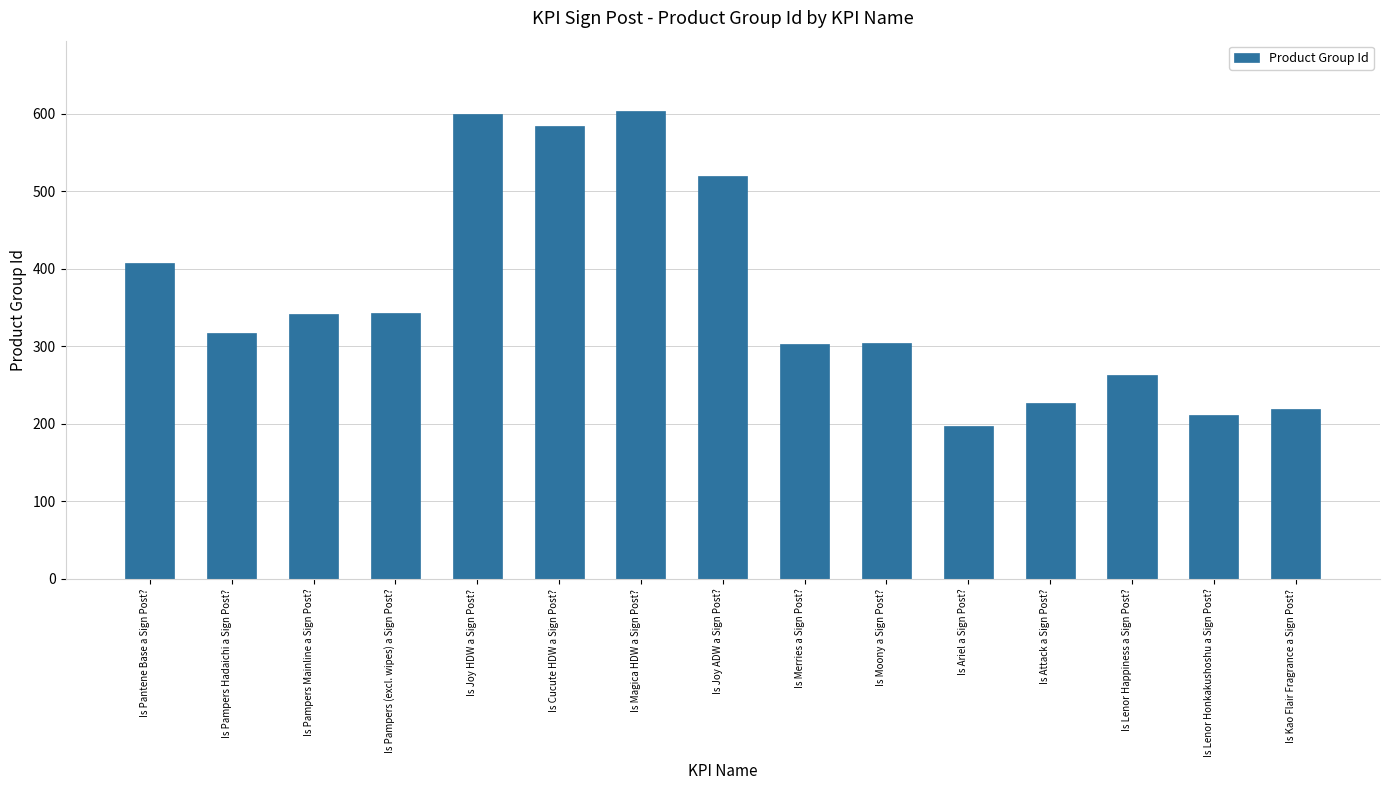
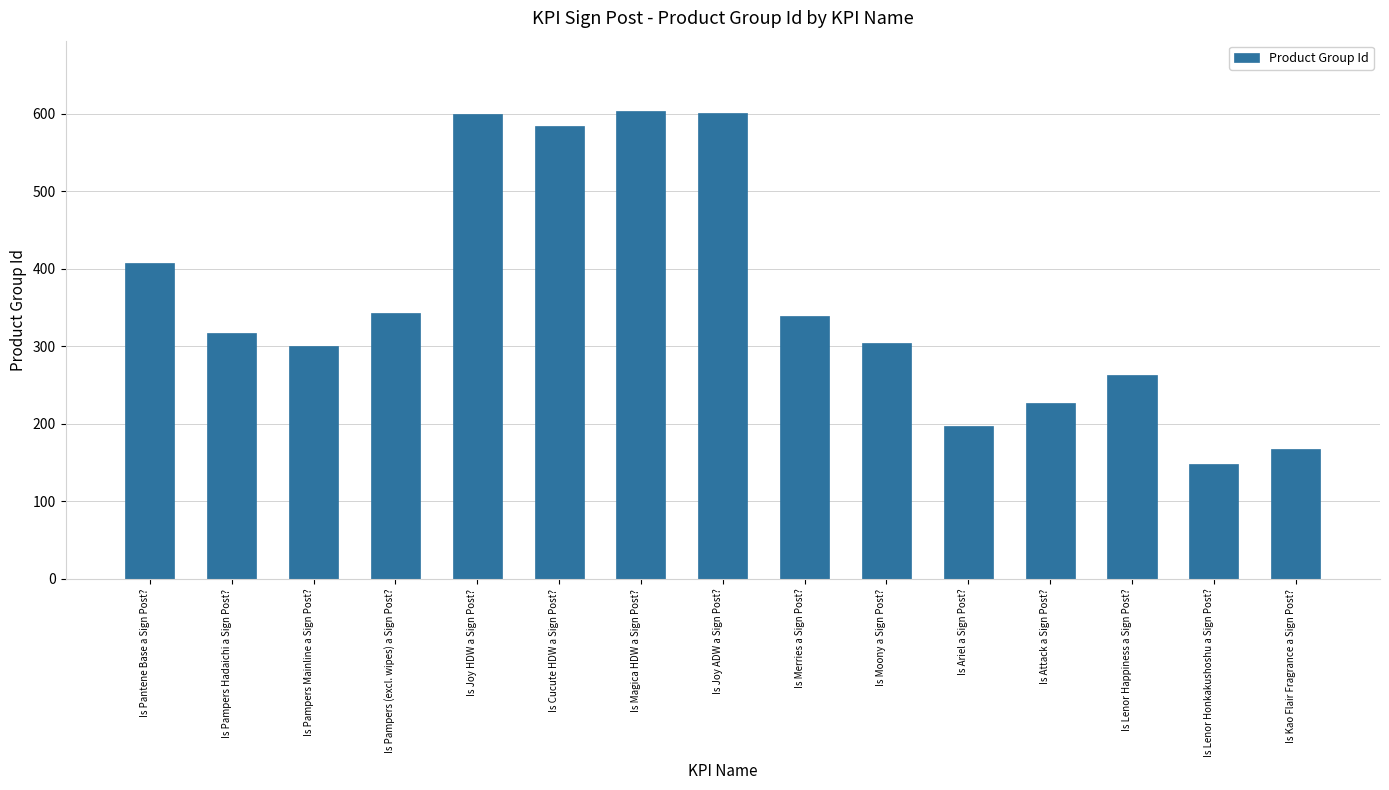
Is Pampers Mainline a Sign Post?: 340 -> 300
Is Joy ADW a Sign Post?: 520 -> 600
Is Merries a Sign Post?: 300 -> 340
Is Lenor Honkakushoshu a Sign Post?: 210 -> 150
Is Kao Flair Fragrance a Sign Post?: 220 -> 170
